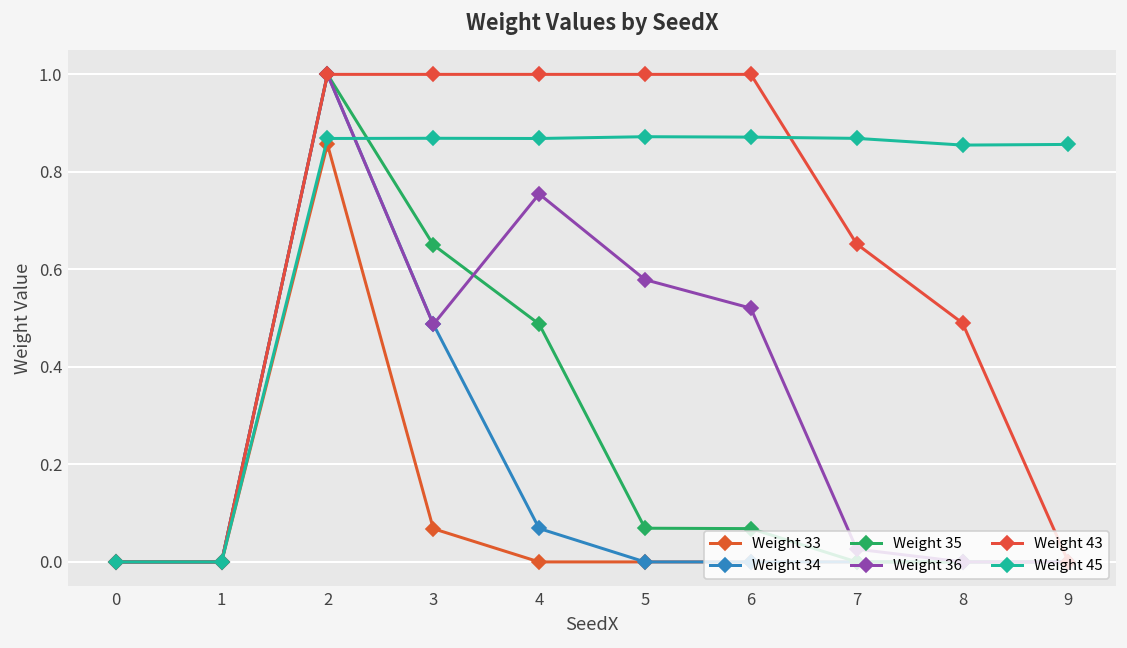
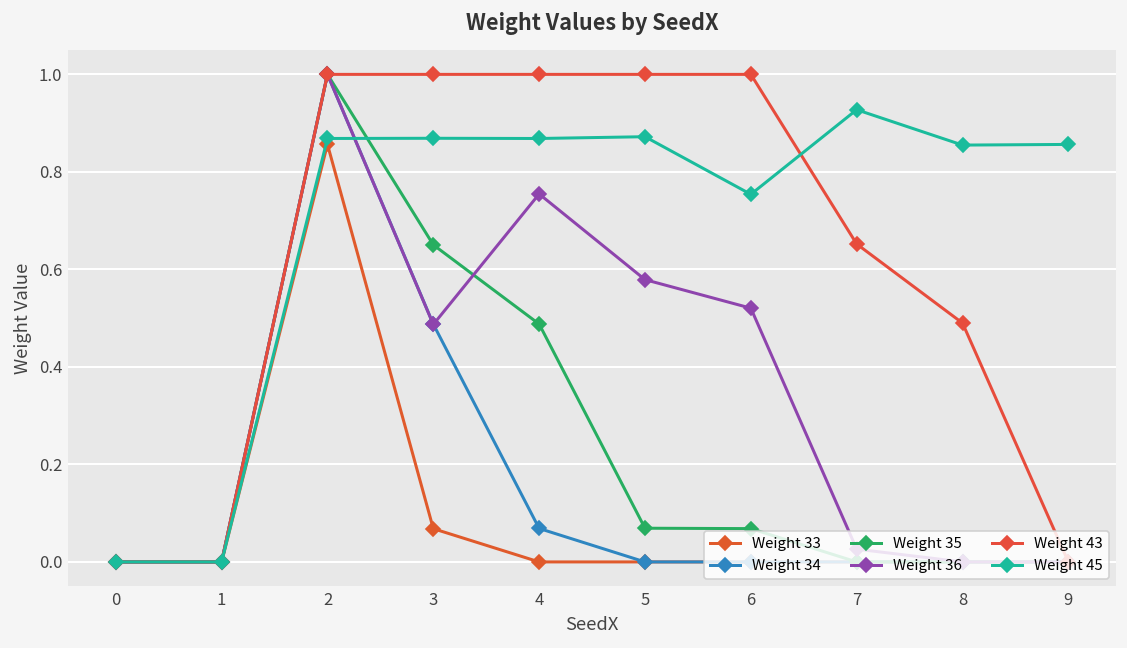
Weight 45, 6: 0.87 -> 0.75
Weight 45, 7: 0.87 -> 0.93
